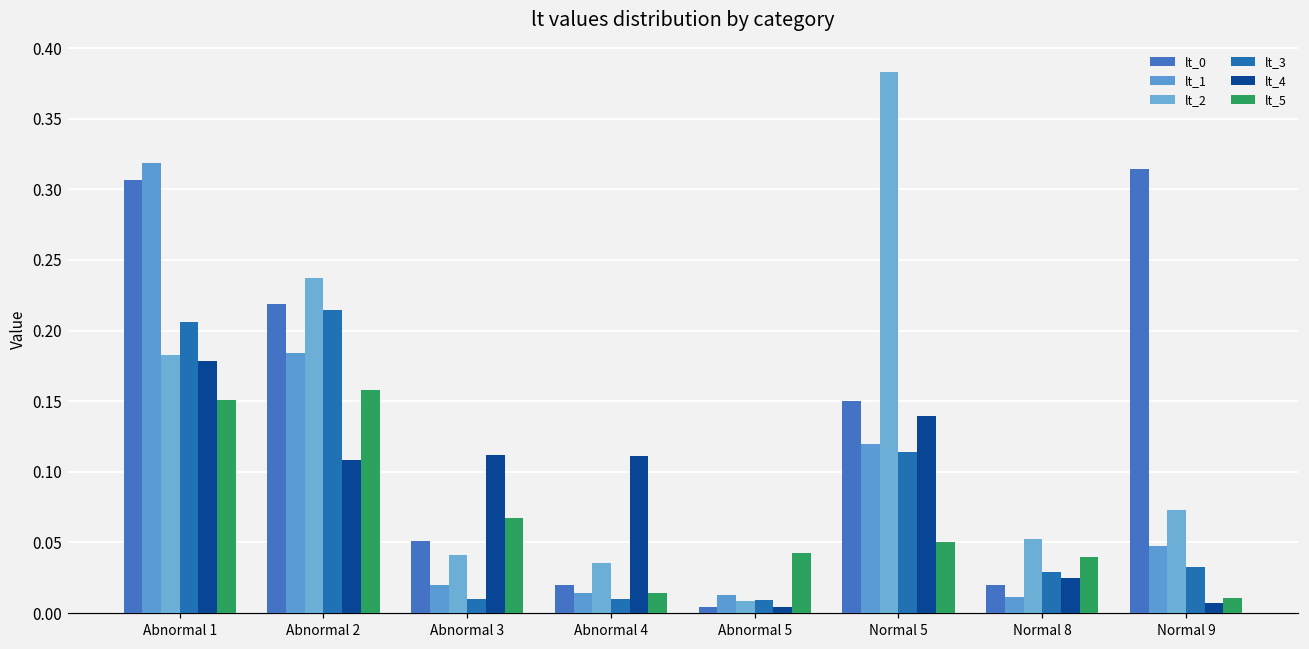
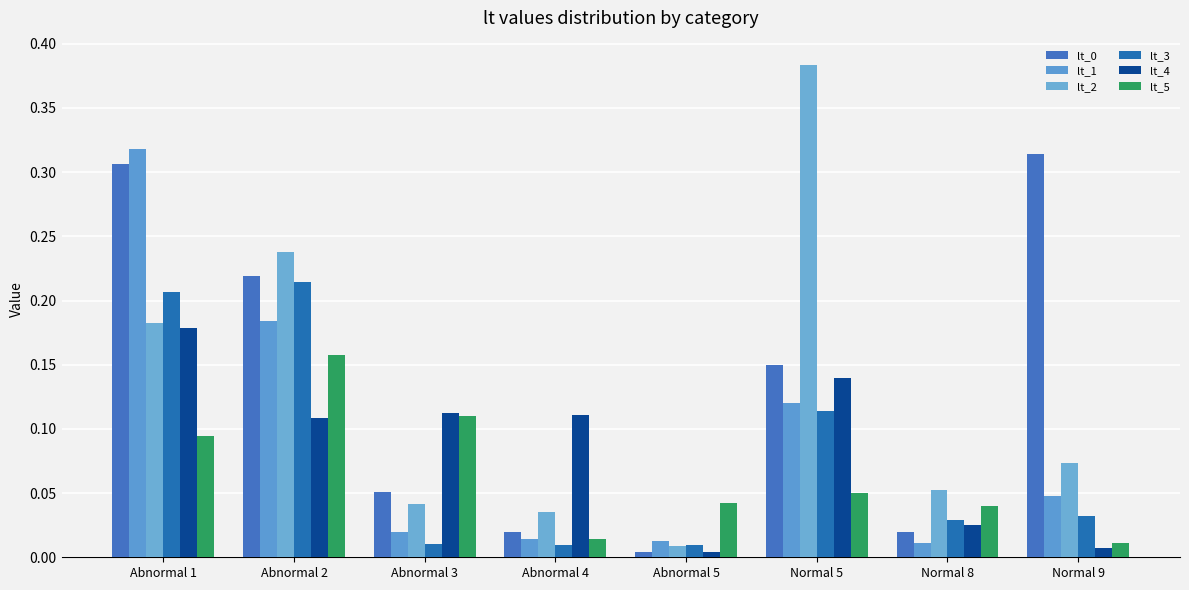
lt_5, Abnormal 1: 0.151 -> 0.095
lt_5, Abnormal 3: 0.067 -> 0.110
